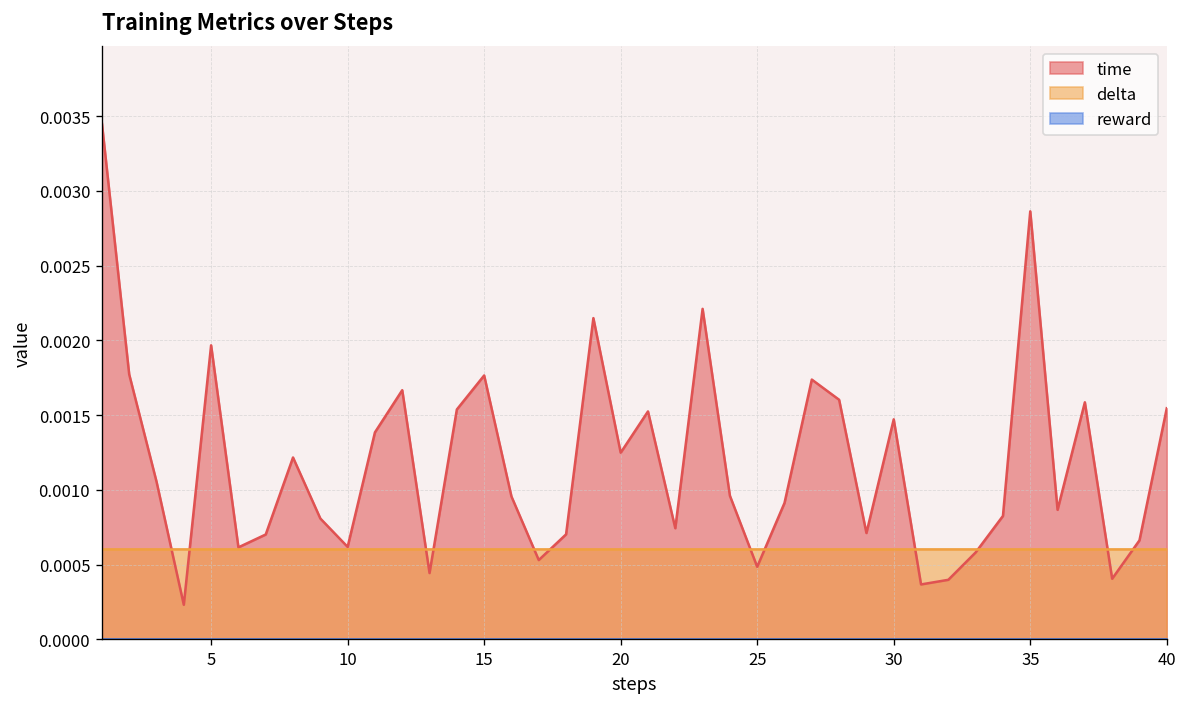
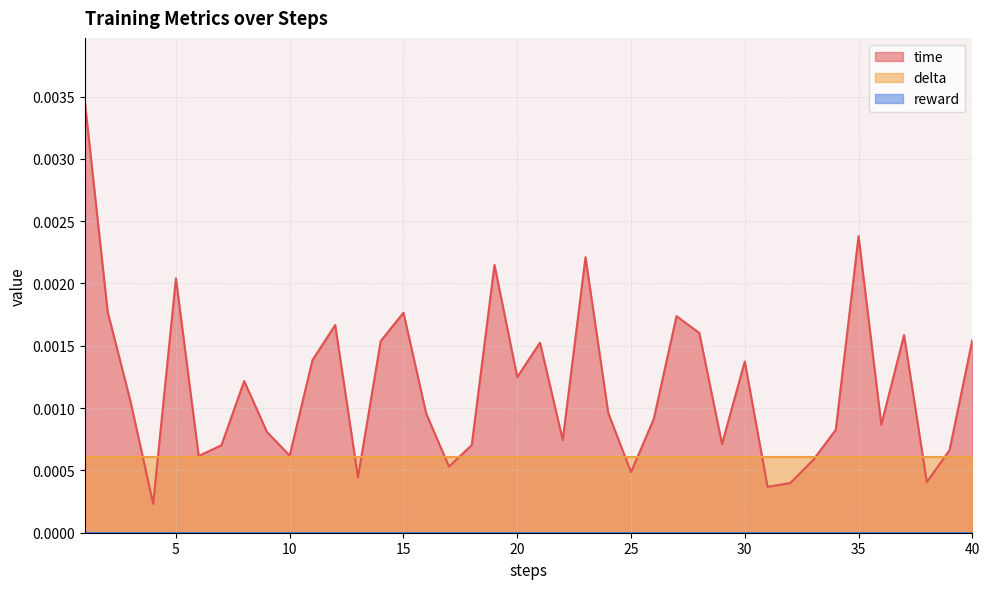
time, 5: 0.00197 -> 0.00204
time, 30: 0.00147 -> 0.00137
time, 35: 0.00286 -> 0.00238
